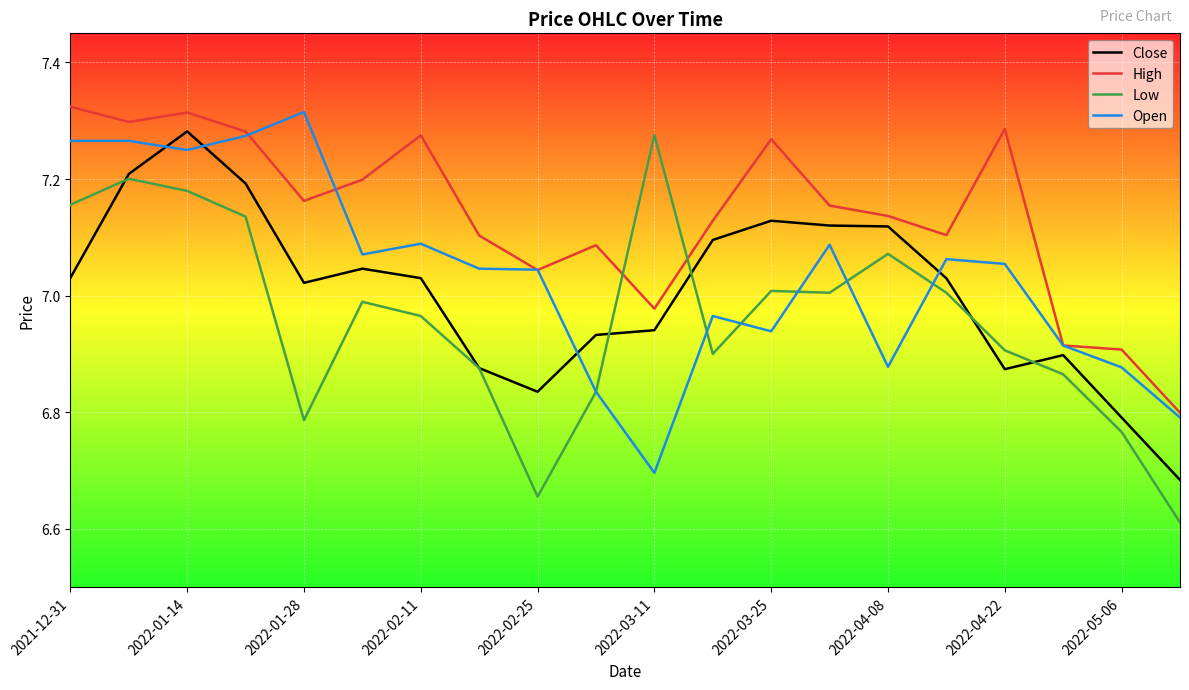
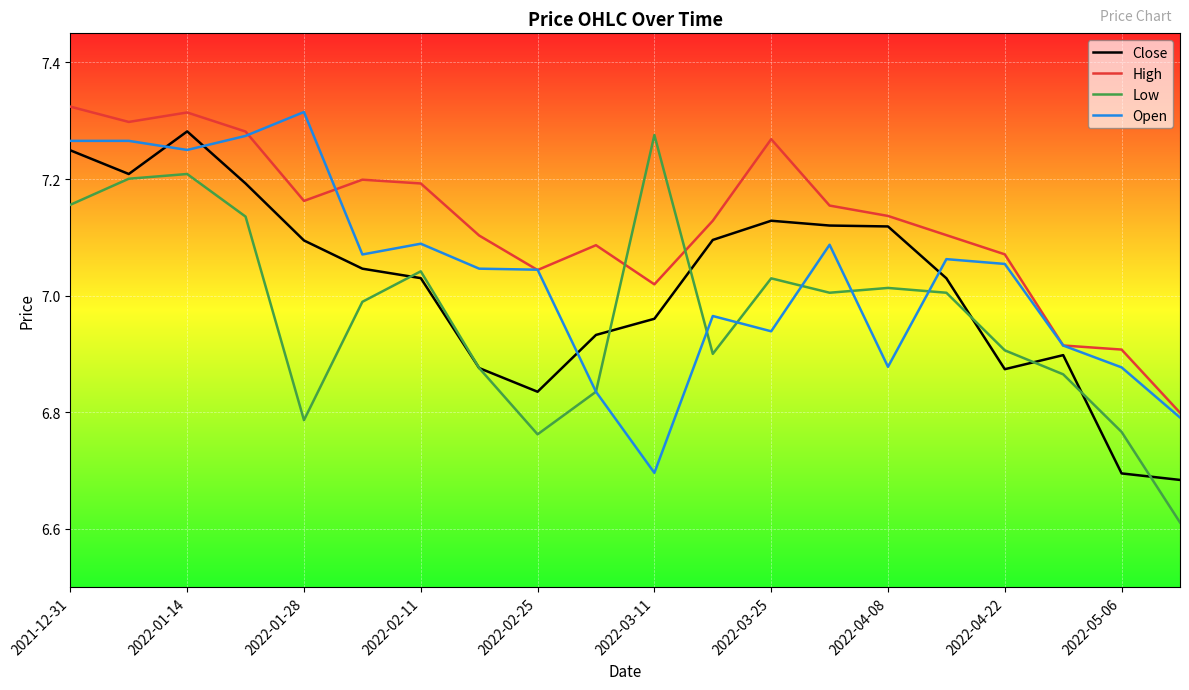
Close, 2021-12-31: 7.03 -> 7.25
Low, 2022-01-14: 7.18 -> 7.21
Close, 2022-01-28: 7.02 -> 7.09
High, 2022-02-11: 7.28 -> 7.19
Low, 2022-02-11: 6.97 -> 7.04
Low, 2022-02-25: 6.66 -> 6.76
Close, 2022-03-11: 6.94 -> 6.96
High, 2022-03-11: 6.98 -> 7.02
Low, 2022-03-25: 7.01 -> 7.03
Low, 2022-04-08: 7.07 -> 7.01
High, 2022-04-22: 7.29 -> 7.07
Close, 2022-05-06: 6.79 -> 6.70
